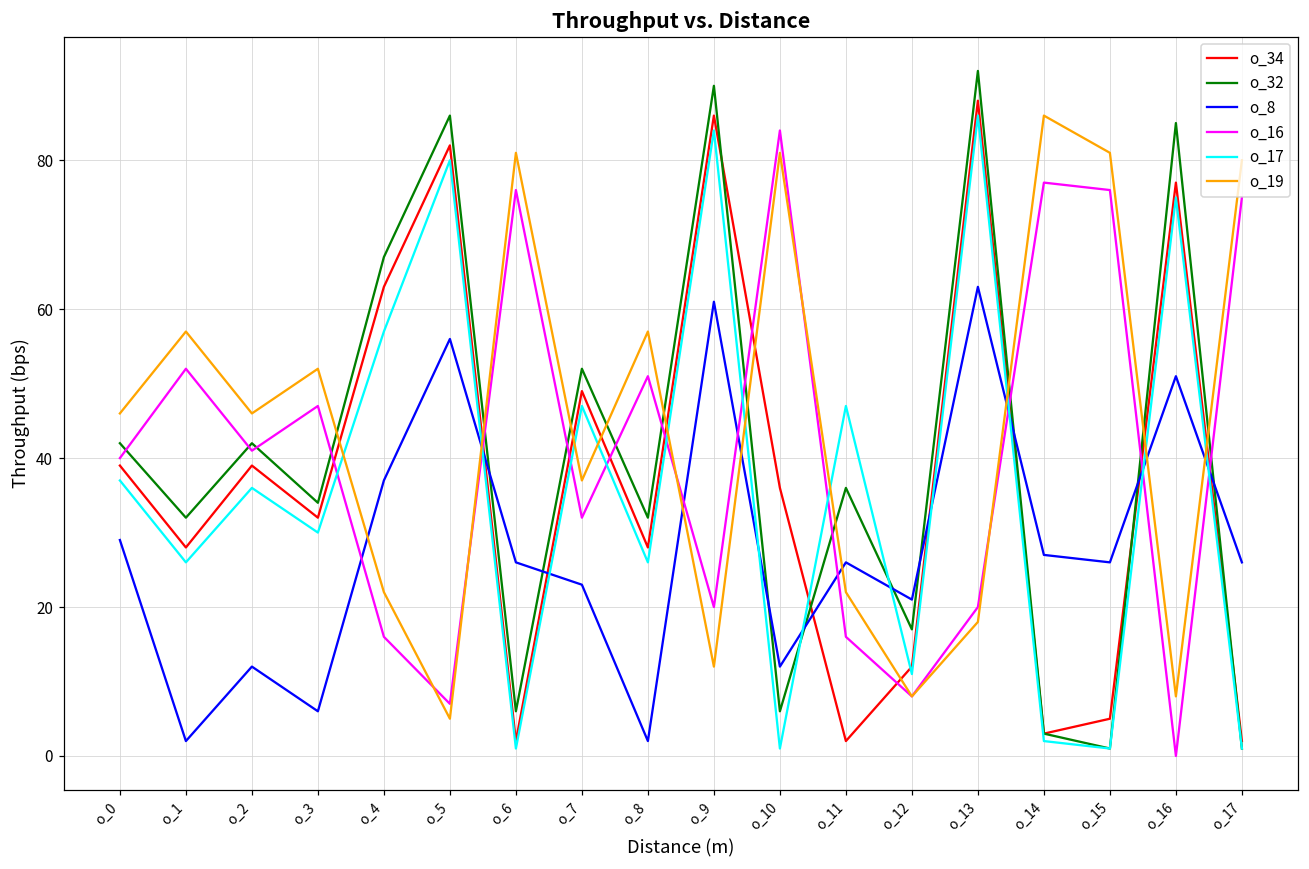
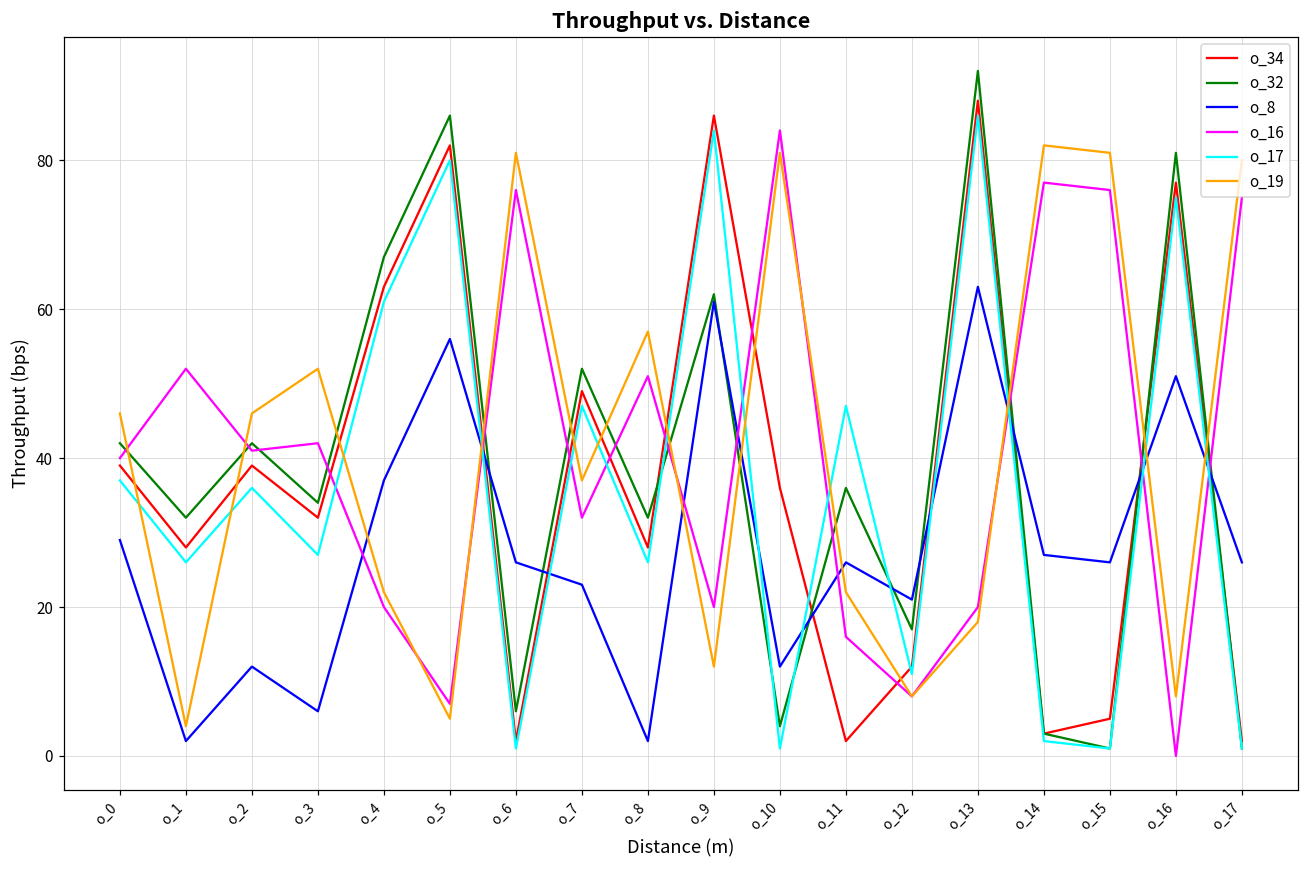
o_19, o_1: 57 -> 4
o_16, o_3: 47 -> 42
o_17, o_3: 30 -> 27
o_16, o_4: 16 -> 20
o_17, o_4: 57 -> 61
o_32, o_9: 90 -> 62
o_32, o_10: 6 -> 4
o_19, o_14: 86 -> 82
o_32, o_16: 85 -> 81
